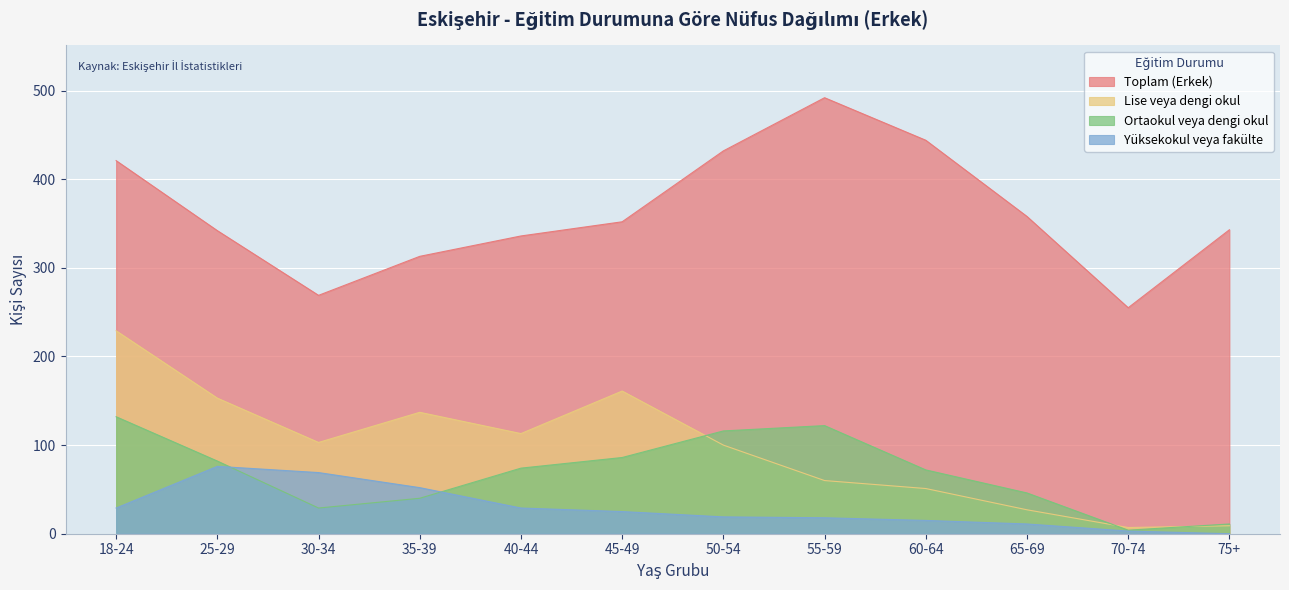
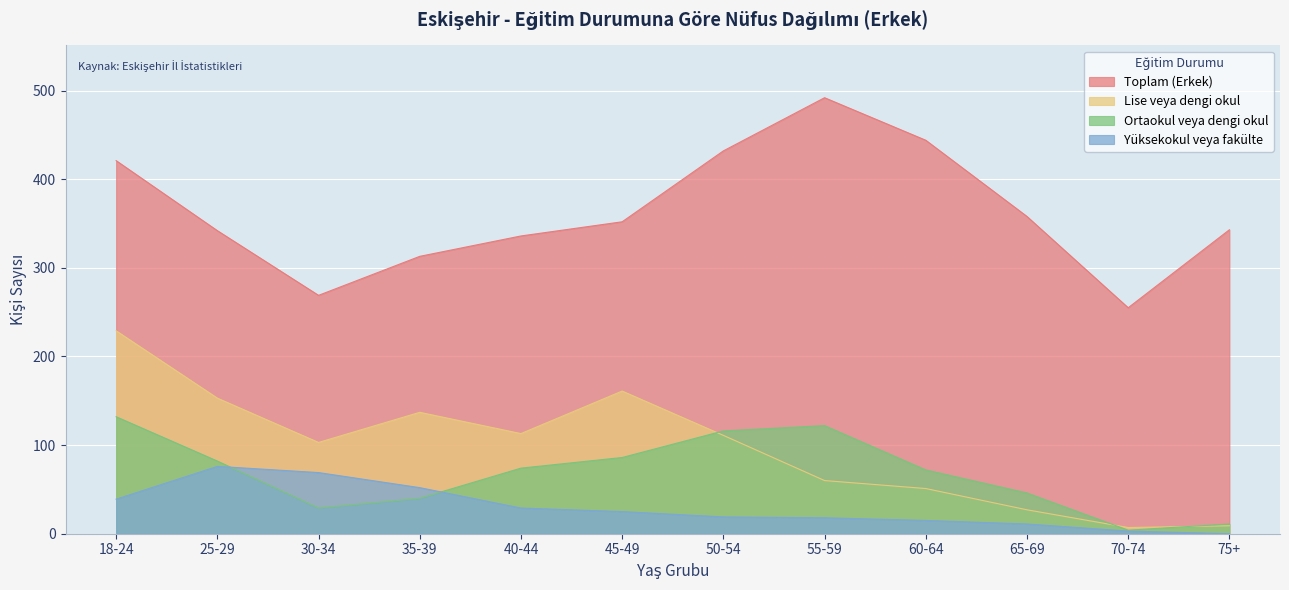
Yüksekokul veya fakülte, 18-24: 30 -> 40
Lise veya dengi okul, 50-54: 100 -> 110
